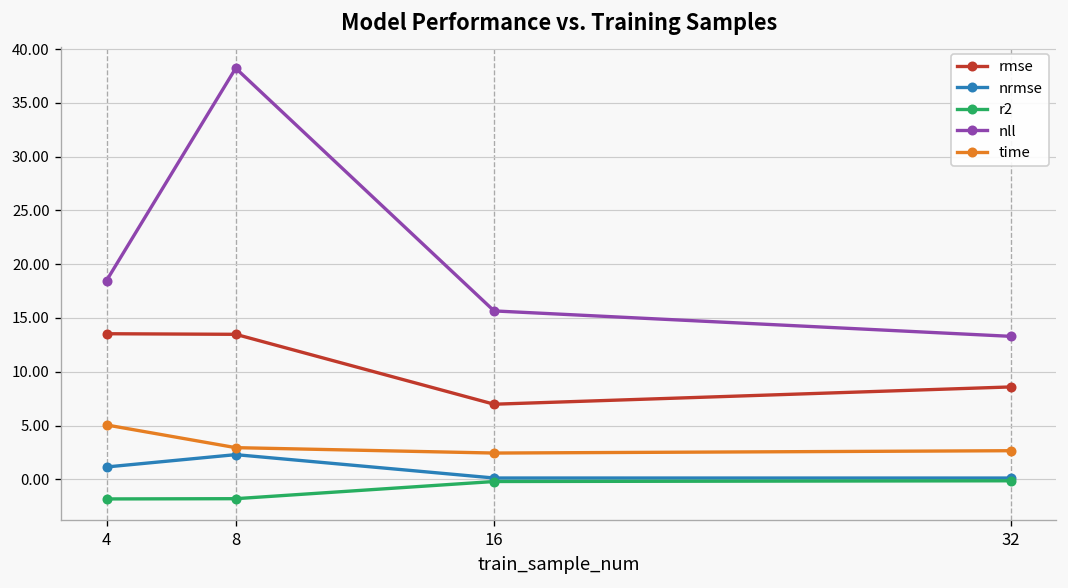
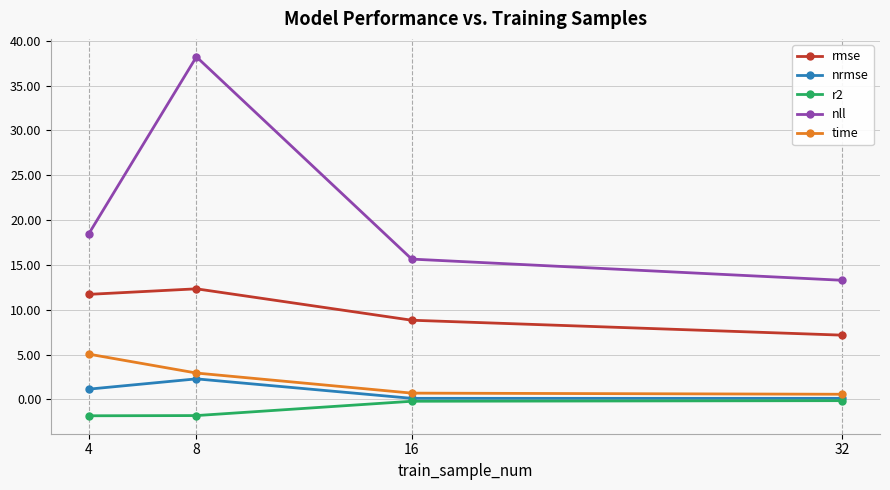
rmse, 4: 14 -> 12
rmse, 8: 13 -> 12
rmse, 16: 7 -> 9
time, 16: 2 -> 1
rmse, 32: 9 -> 7
time, 32: 3 -> 1
